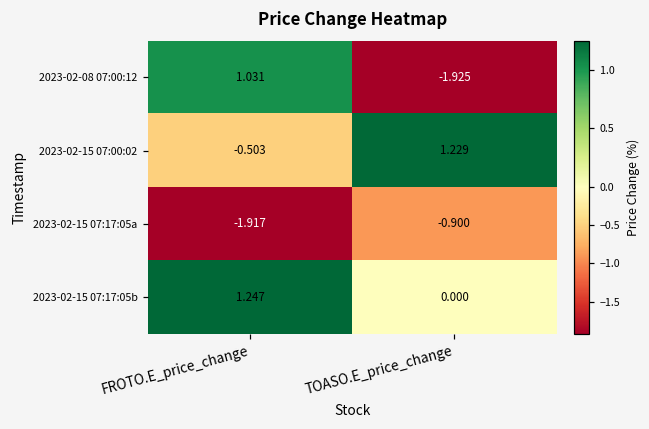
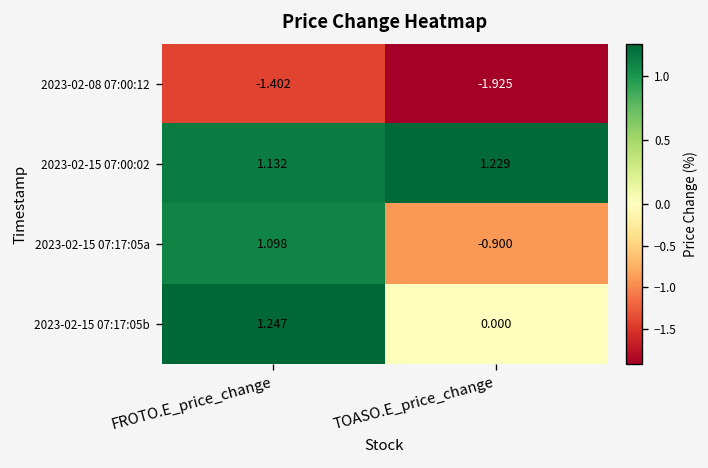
2023-02-08 07:00:12, FROTO.E_price_change: 1.031 -> -1.402
2023-02-15 07:00:02, FROTO.E_price_change: -0.503 -> 1.132
2023-02-15 07:17:05a, FROTO.E_price_change: -1.917 -> 1.098
